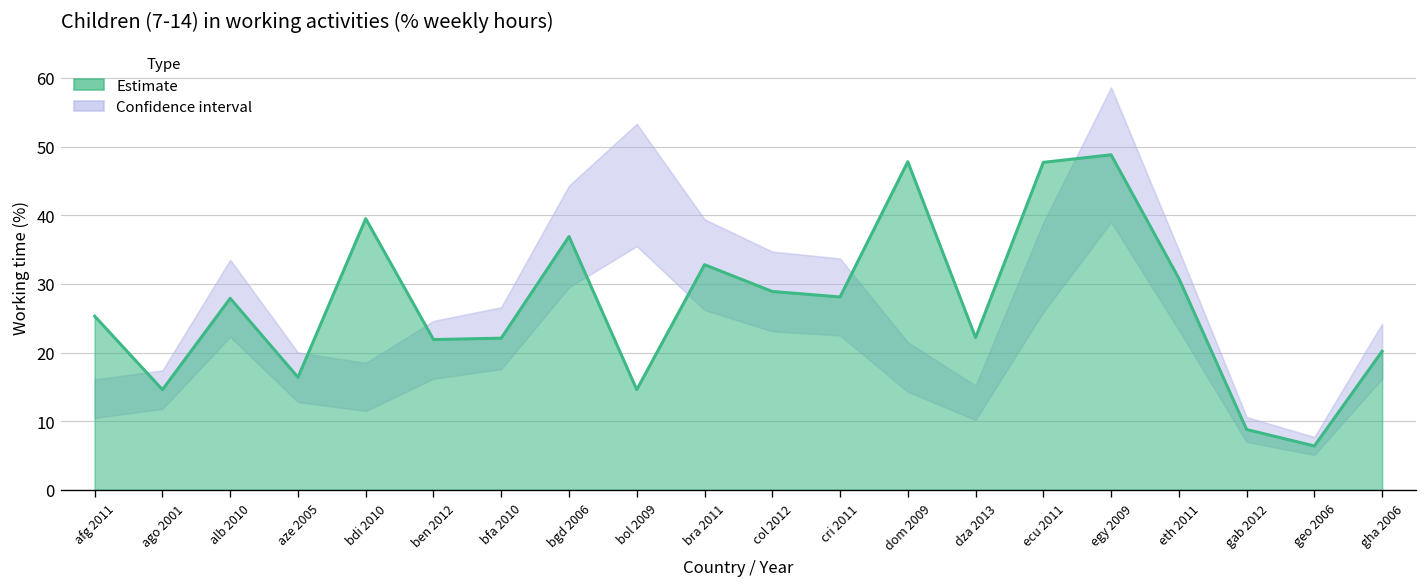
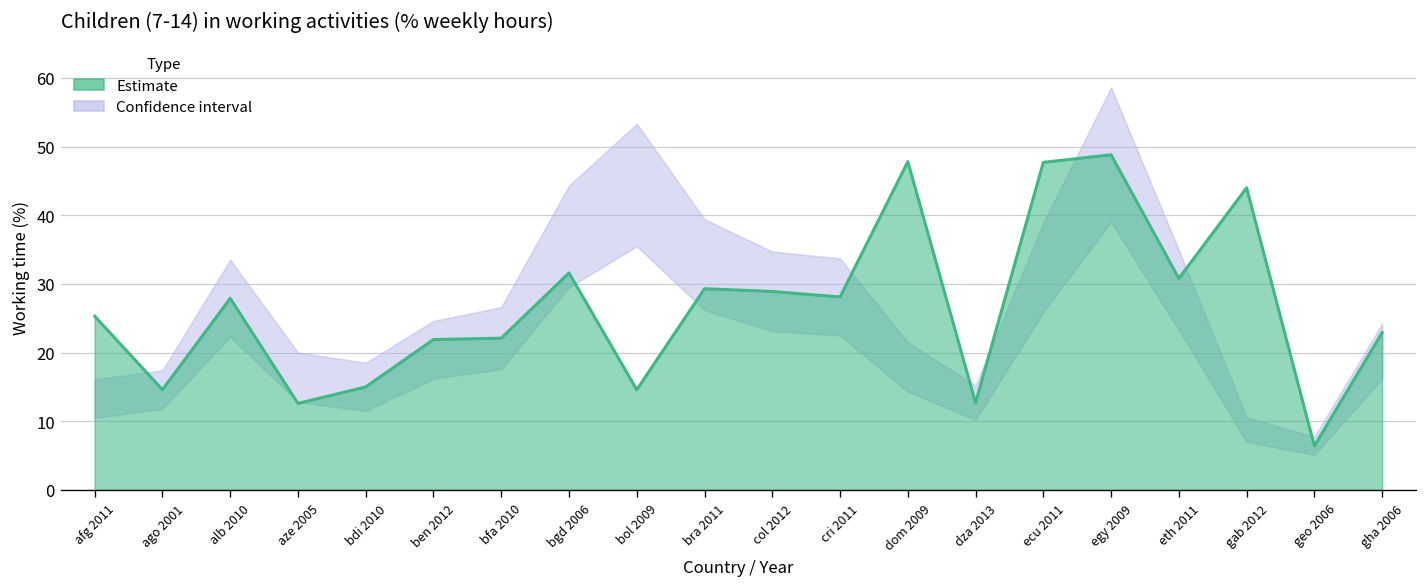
Estimate, aze 2005: 16 -> 13
Estimate, bdi 2010: 40 -> 15
Estimate, bgd 2006: 37 -> 32
Estimate, bra 2011: 33 -> 29
Estimate, dza 2013: 22 -> 13
Estimate, gab 2012: 9 -> 44
Estimate, gha 2006: 20 -> 23
